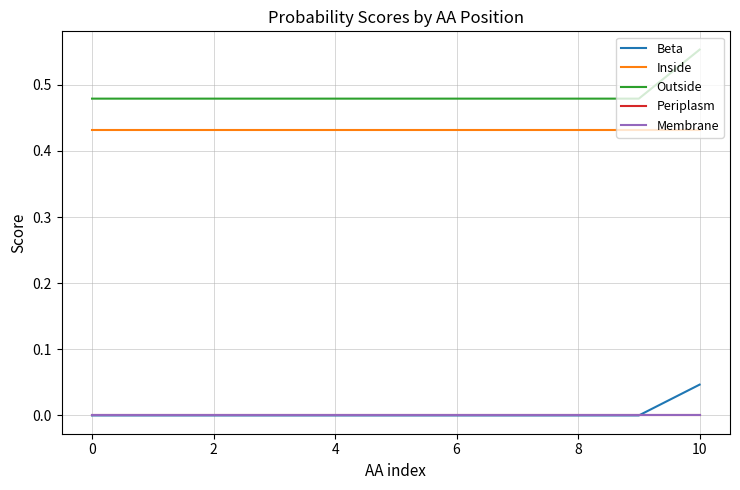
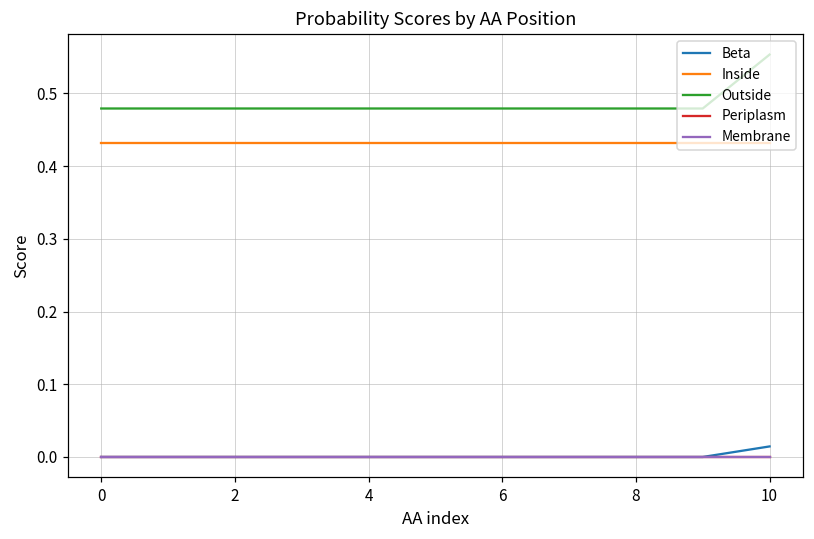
Beta, 10: 0.05 -> 0.01
